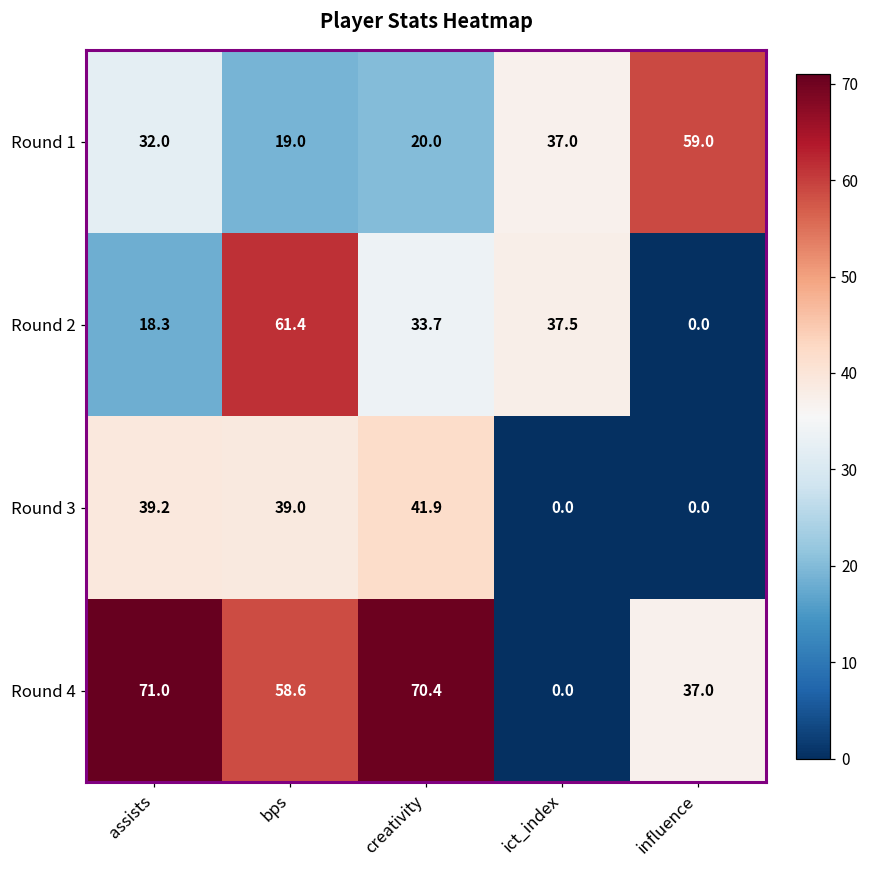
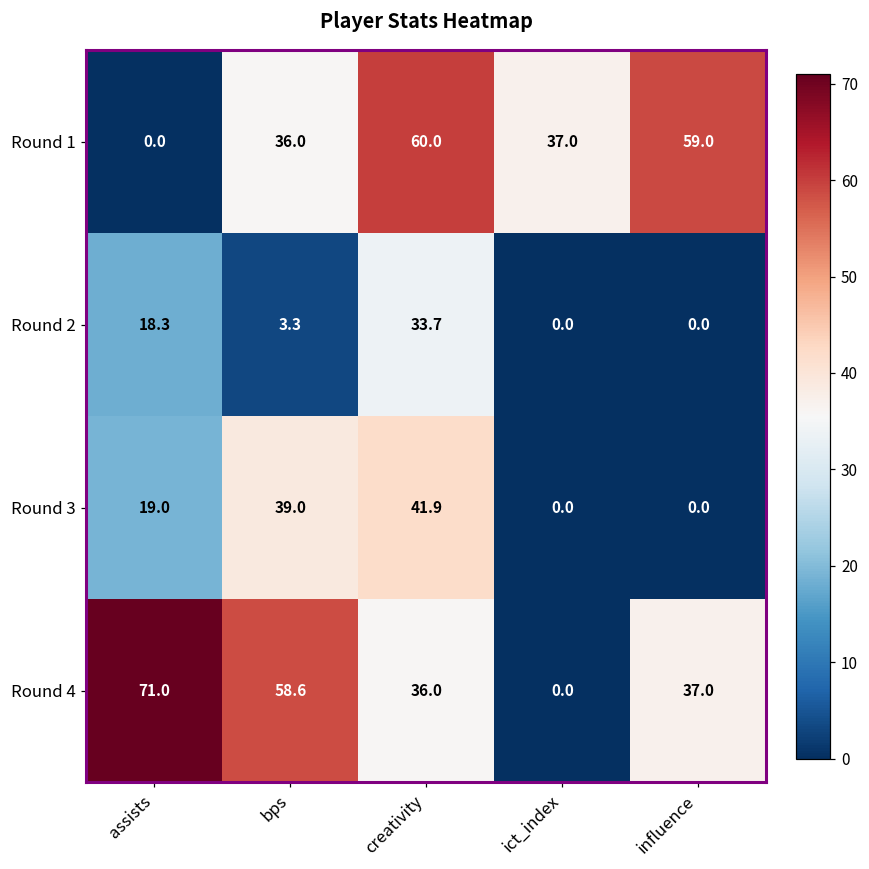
Round 1, assists: 32.0 -> 0.0
Round 1, bps: 19.0 -> 36.0
Round 1, creativity: 20.0 -> 60.0
Round 2, bps: 61.4 -> 3.3
Round 2, ict_index: 37.5 -> 0.0
Round 3, assists: 39.2 -> 19.0
Round 4, creativity: 70.4 -> 36.0
